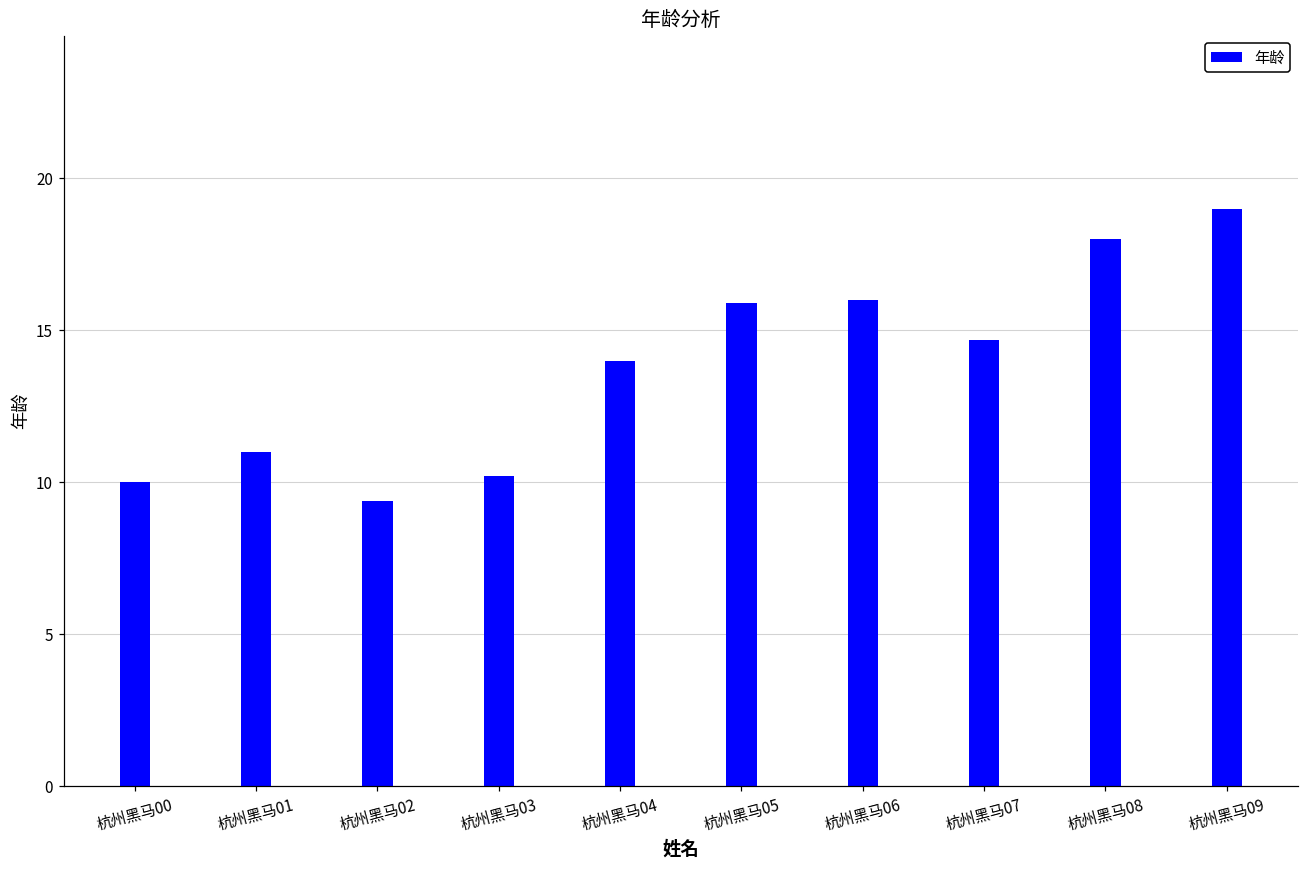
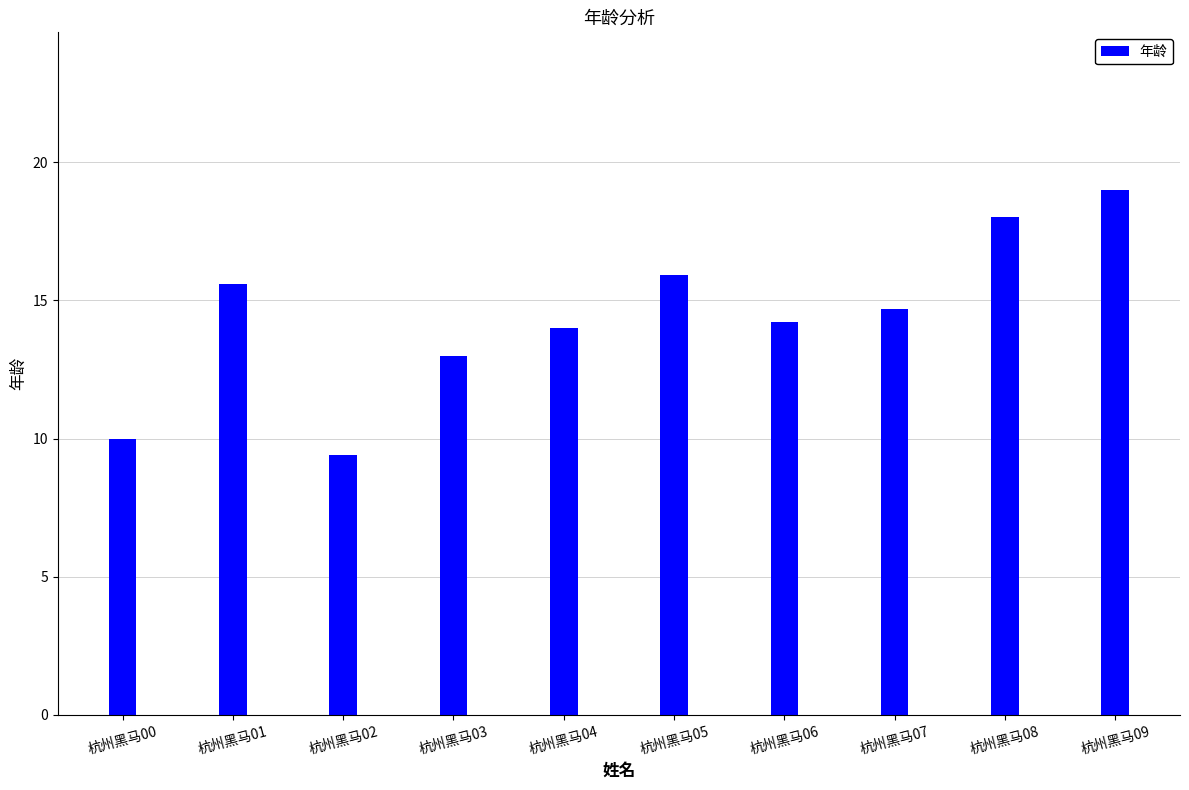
杭州黑马01: 11.0 -> 15.6
杭州黑马03: 10.2 -> 13.0
杭州黑马06: 16.0 -> 14.2
